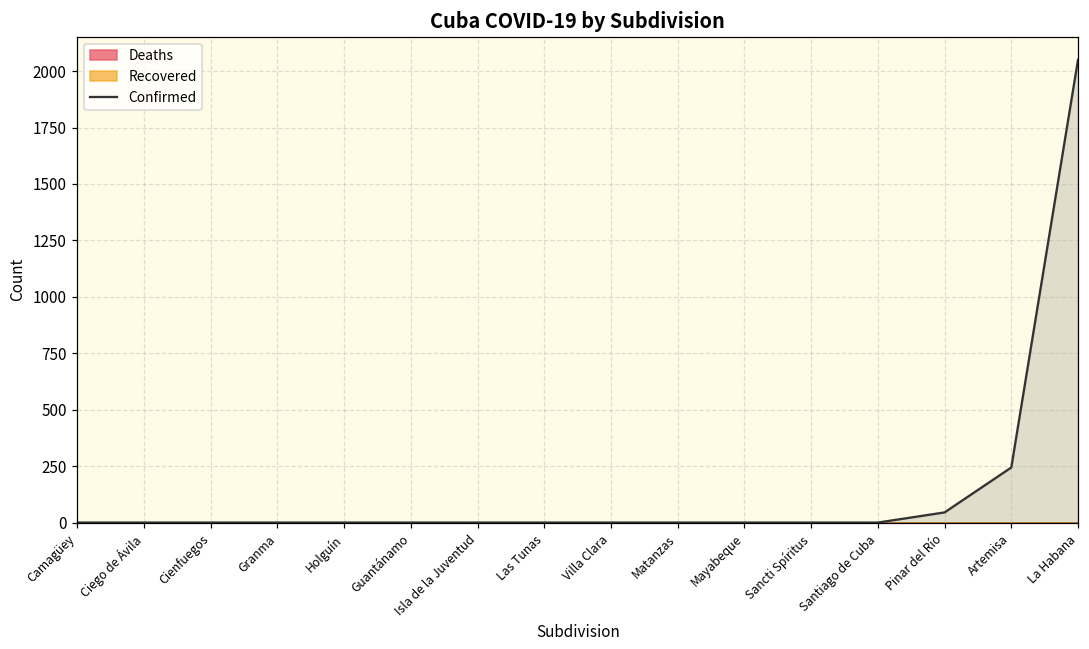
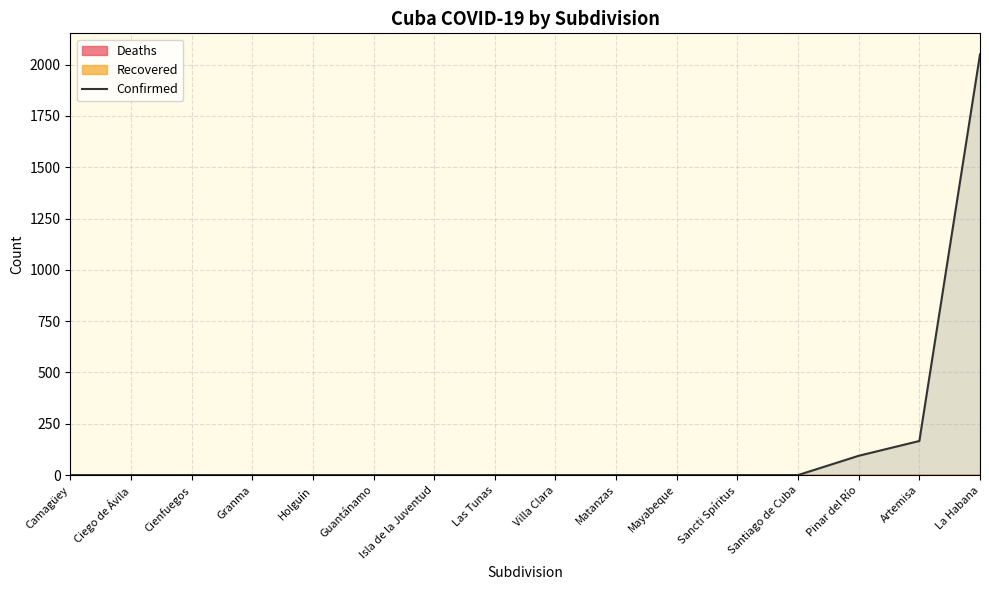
Confirmed, Pinar del Río: 50 -> 90
Confirmed, Artemisa: 240 -> 170
